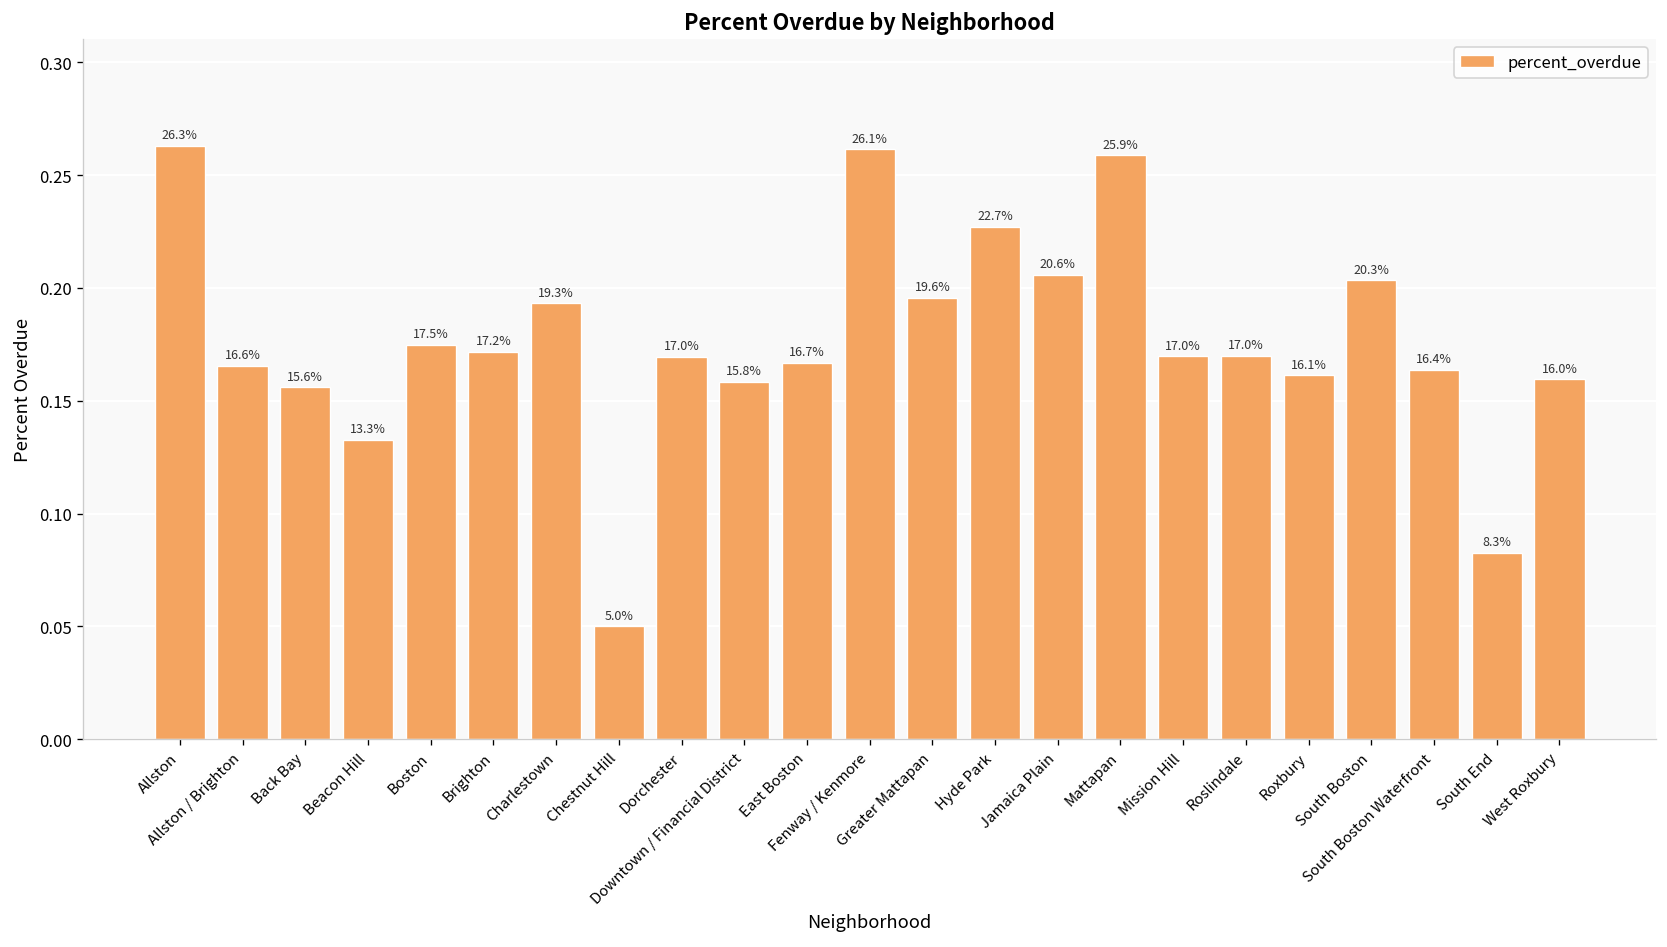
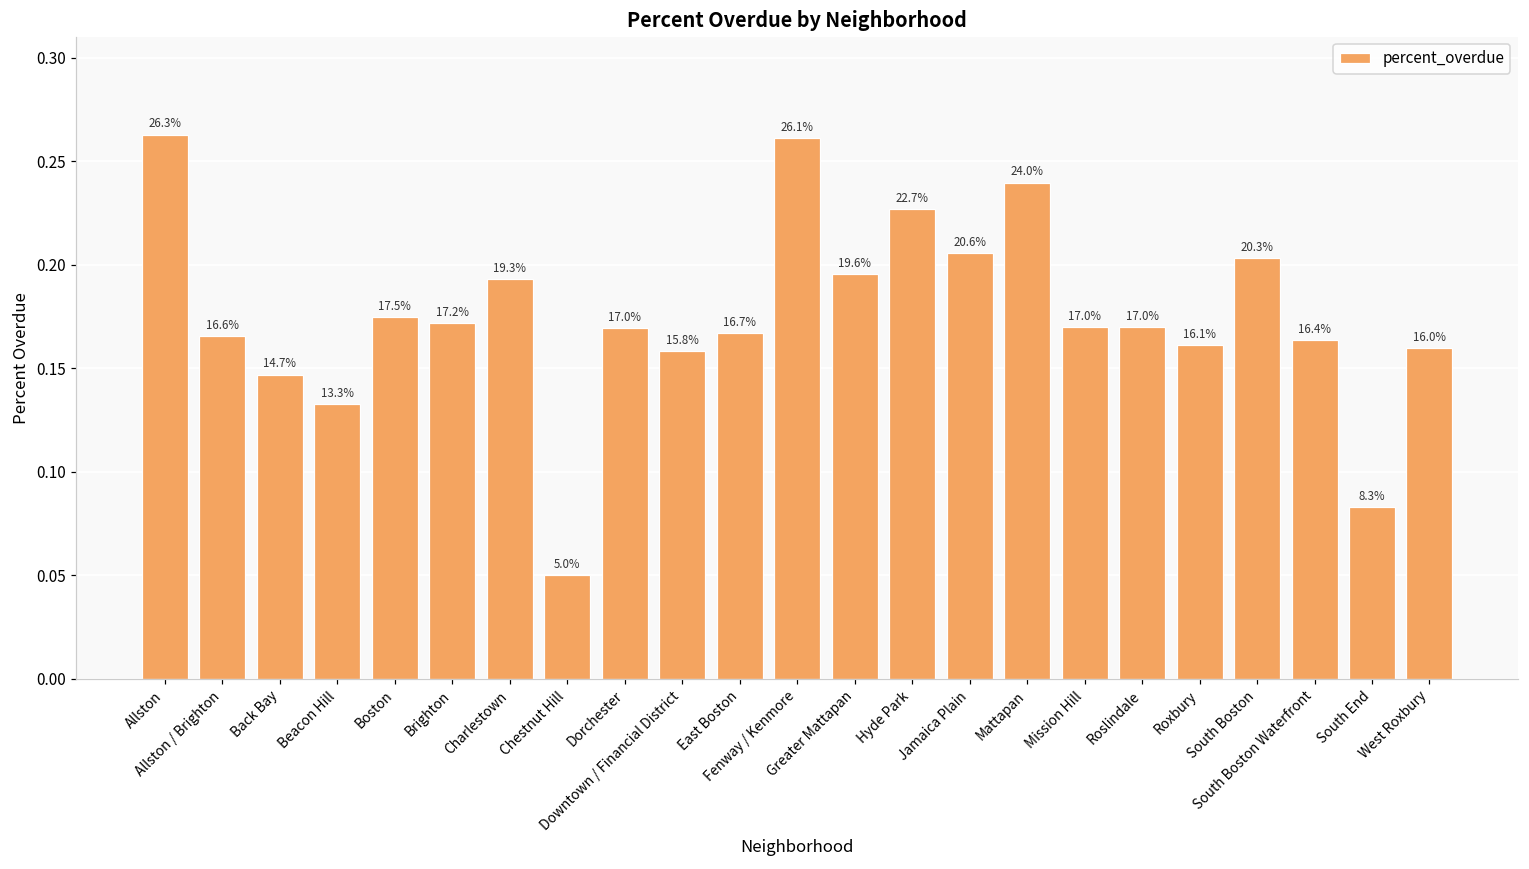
Back Bay: 15.6% -> 14.7%
Mattapan: 25.9% -> 24.0%
